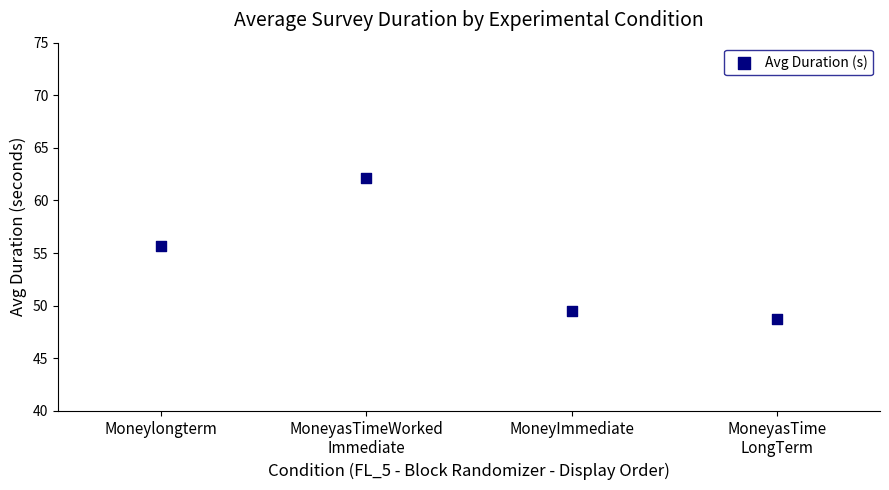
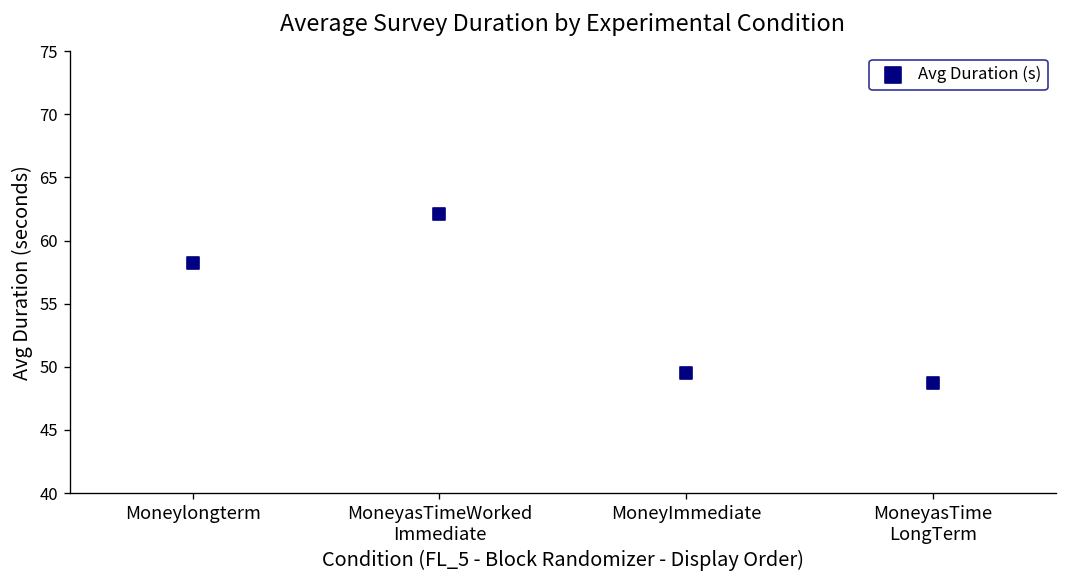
Moneylongterm: 55.7 -> 58.2
